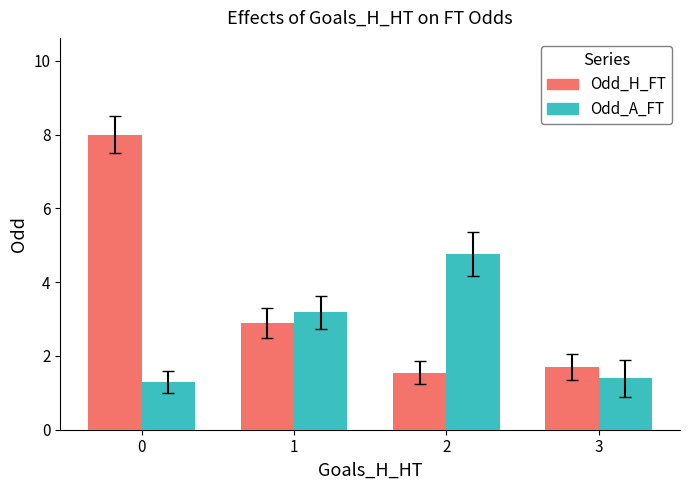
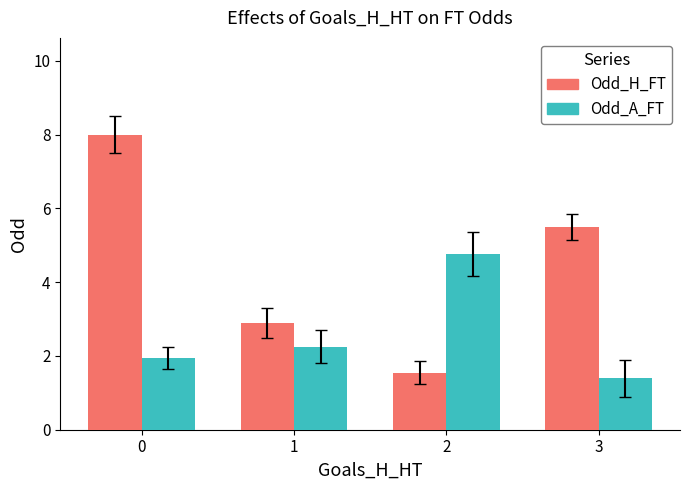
Odd_A_FT, 0: 1.3 -> 2.0
Odd_A_FT, 1: 3.2 -> 2.3
Odd_H_FT, 3: 1.7 -> 5.5
